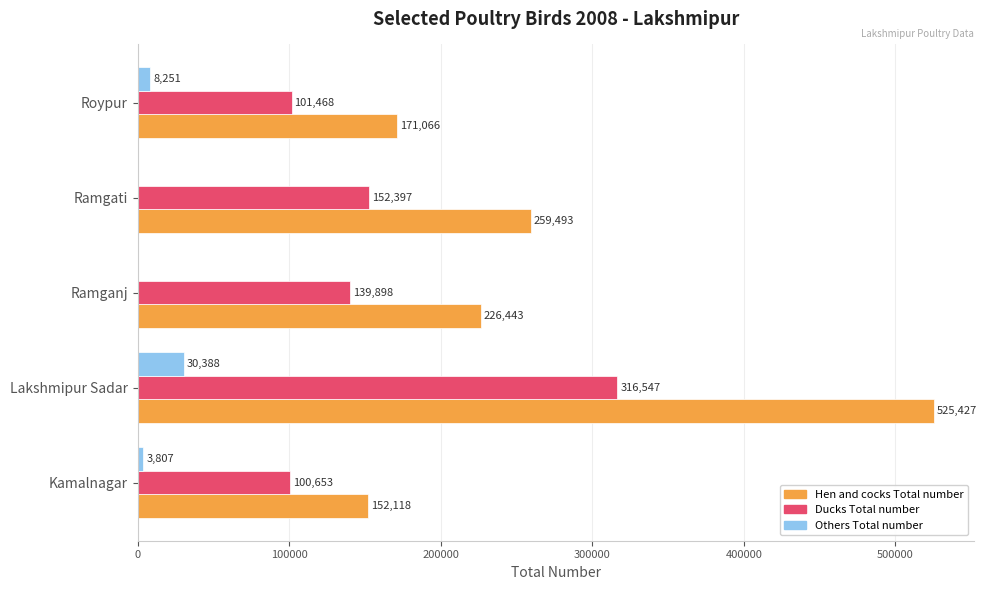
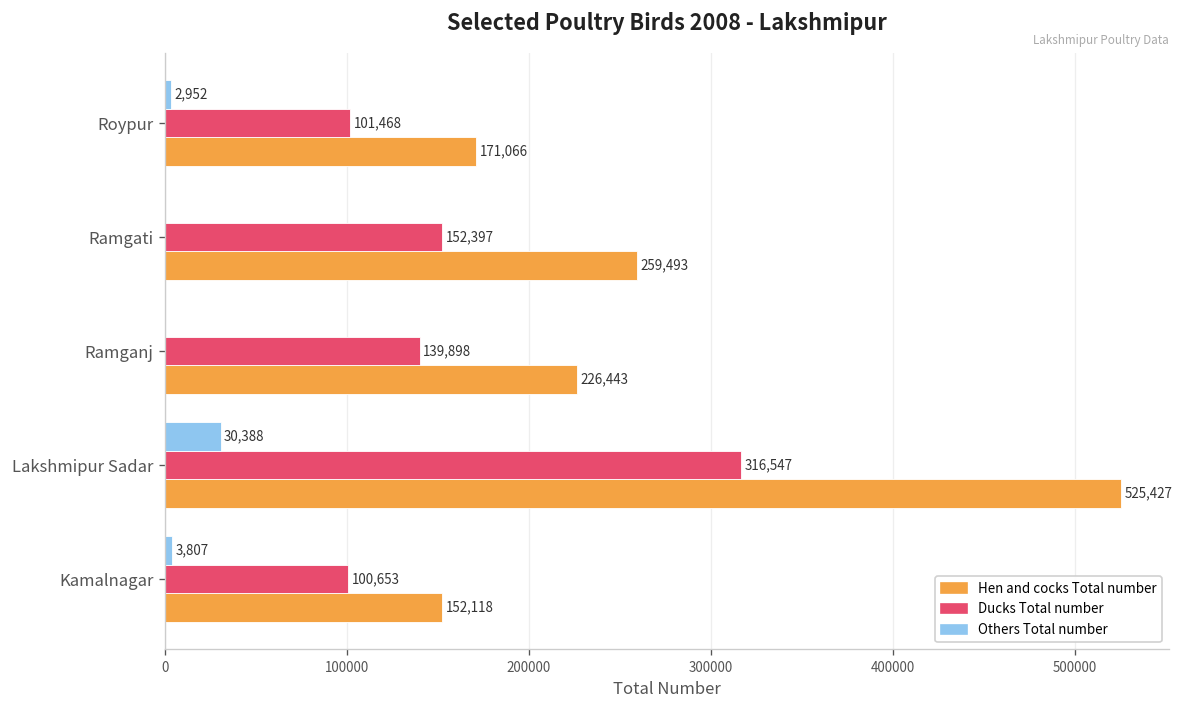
Others Total number, Roypur: 8,251 -> 2,952
